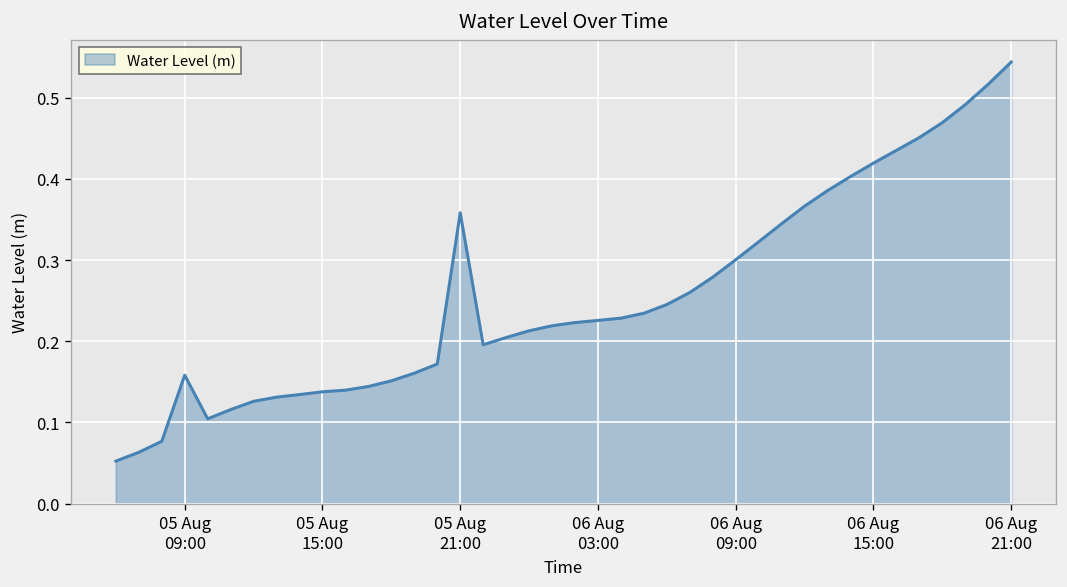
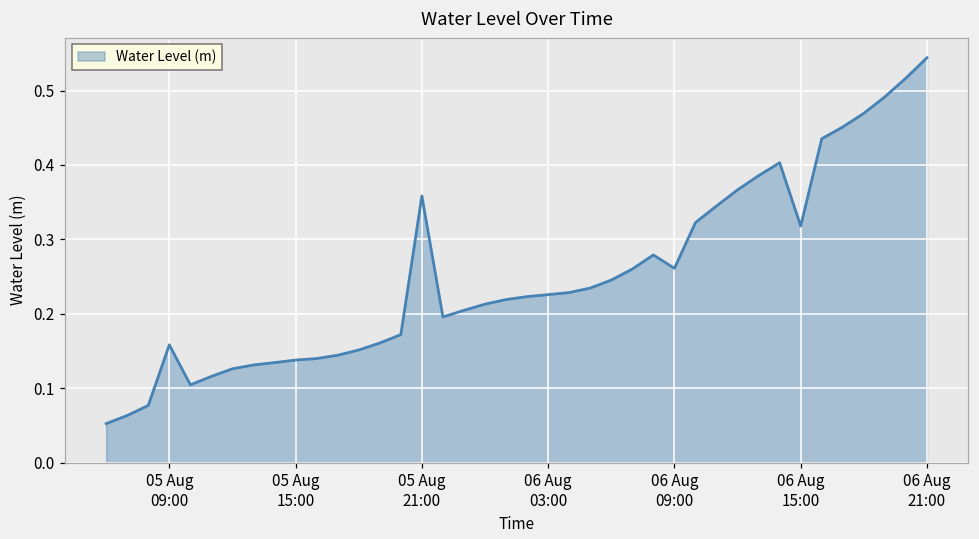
06 Aug 09:00: 0.30 -> 0.26
06 Aug 15:00: 0.42 -> 0.32
